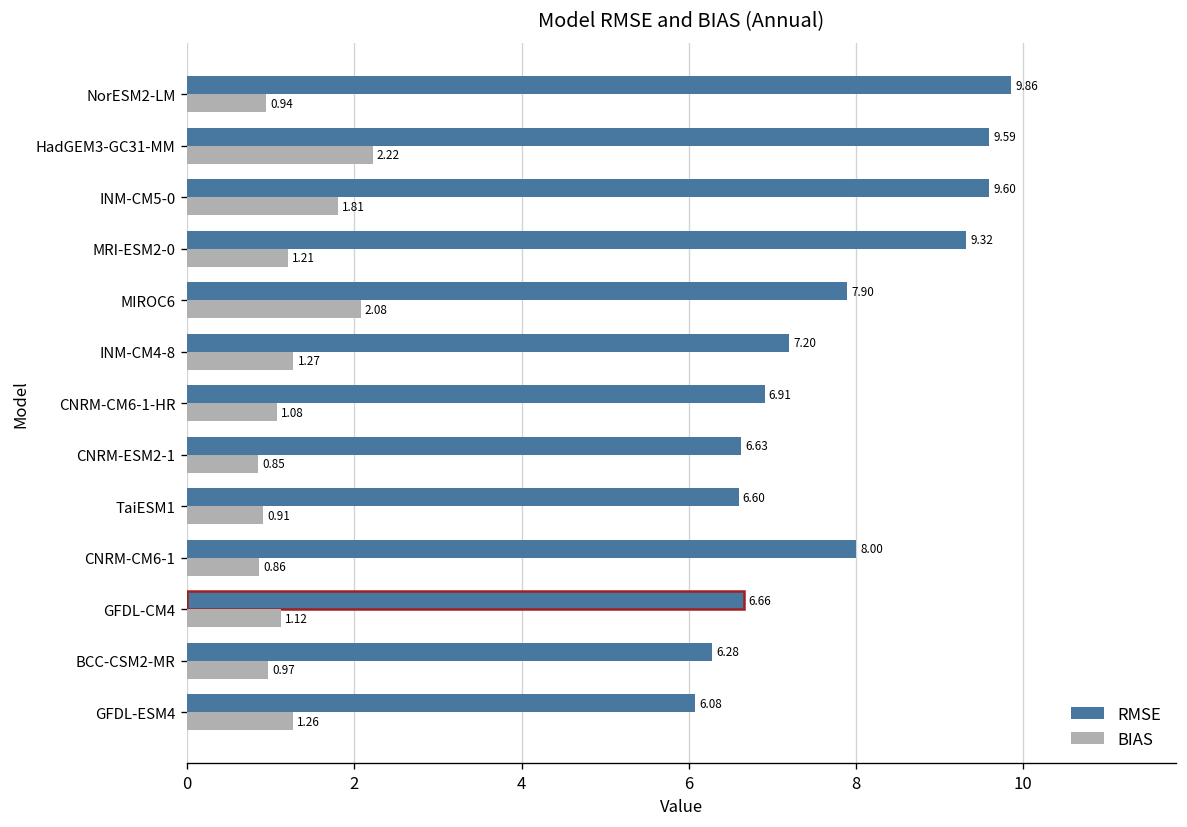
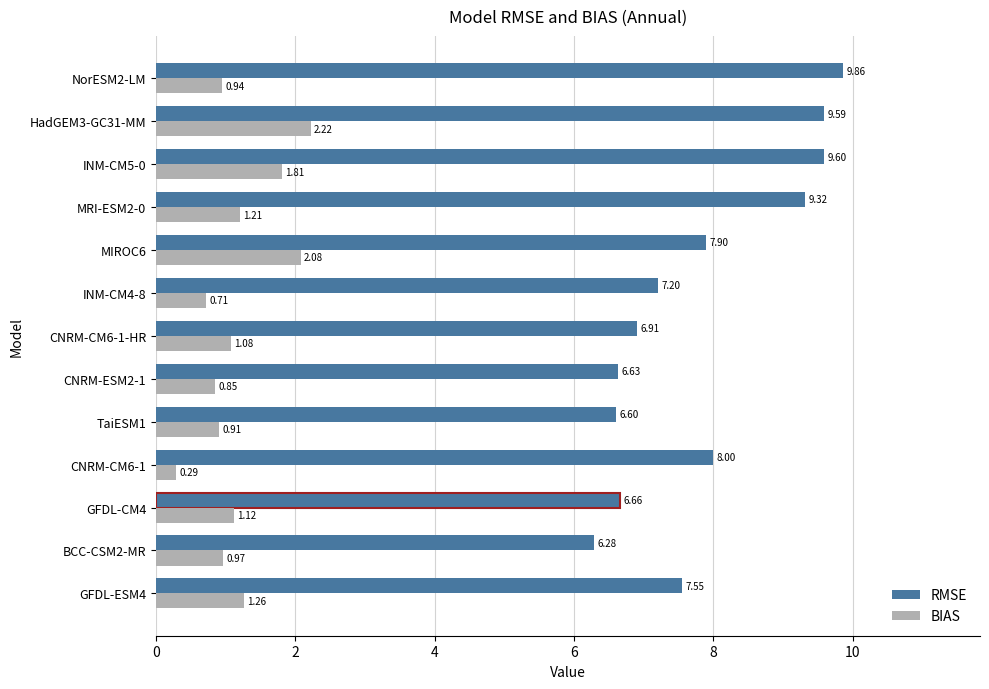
BIAS, INM-CM4-8: 1.27 -> 0.71
BIAS, CNRM-CM6-1: 0.86 -> 0.29
RMSE, GFDL-ESM4: 6.08 -> 7.55
